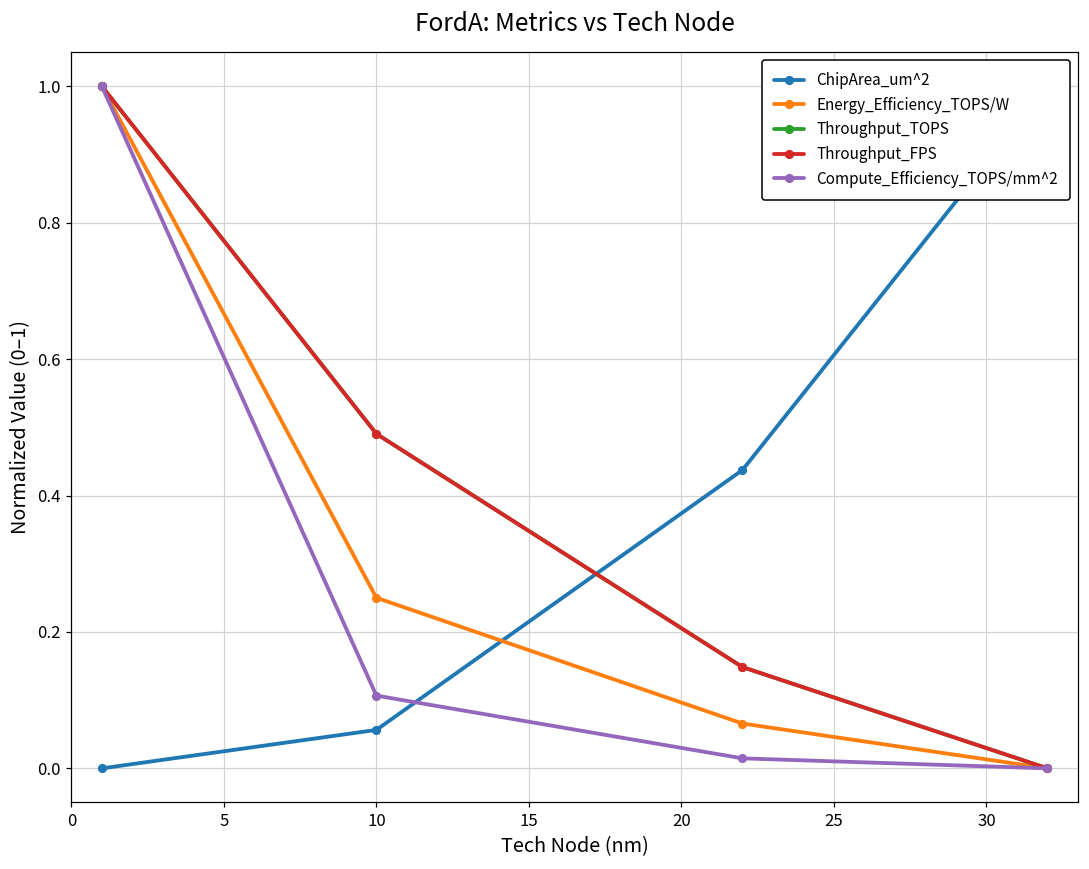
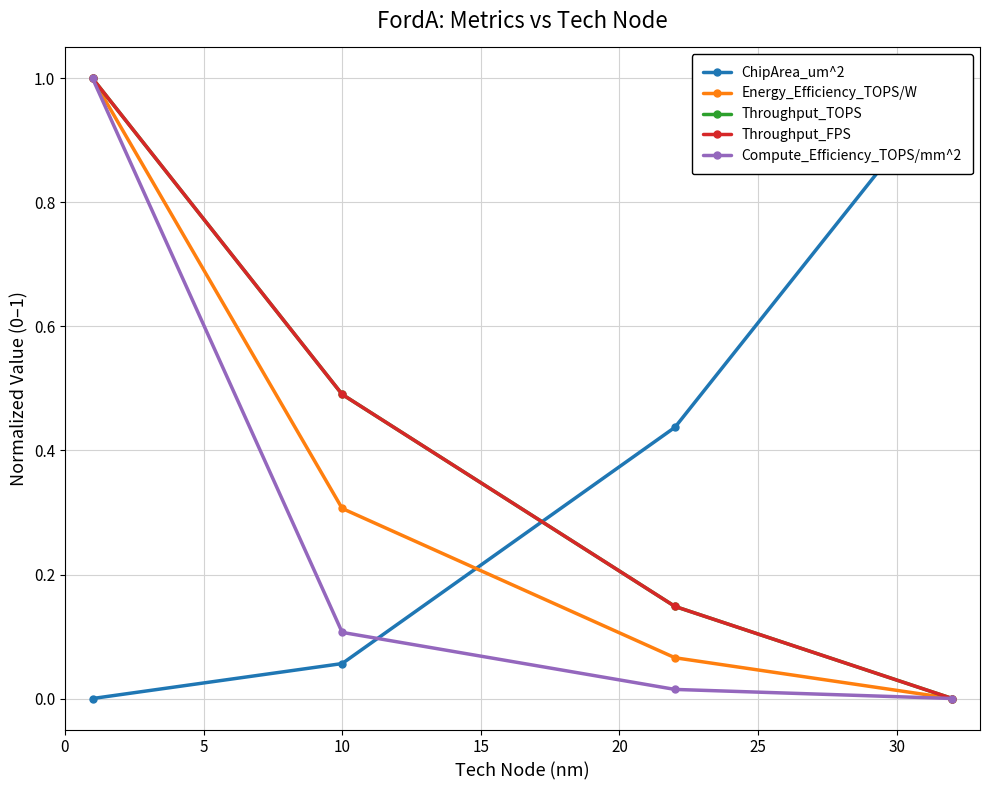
Energy_Efficiency_TOPS/W, 10: 0.25 -> 0.31
